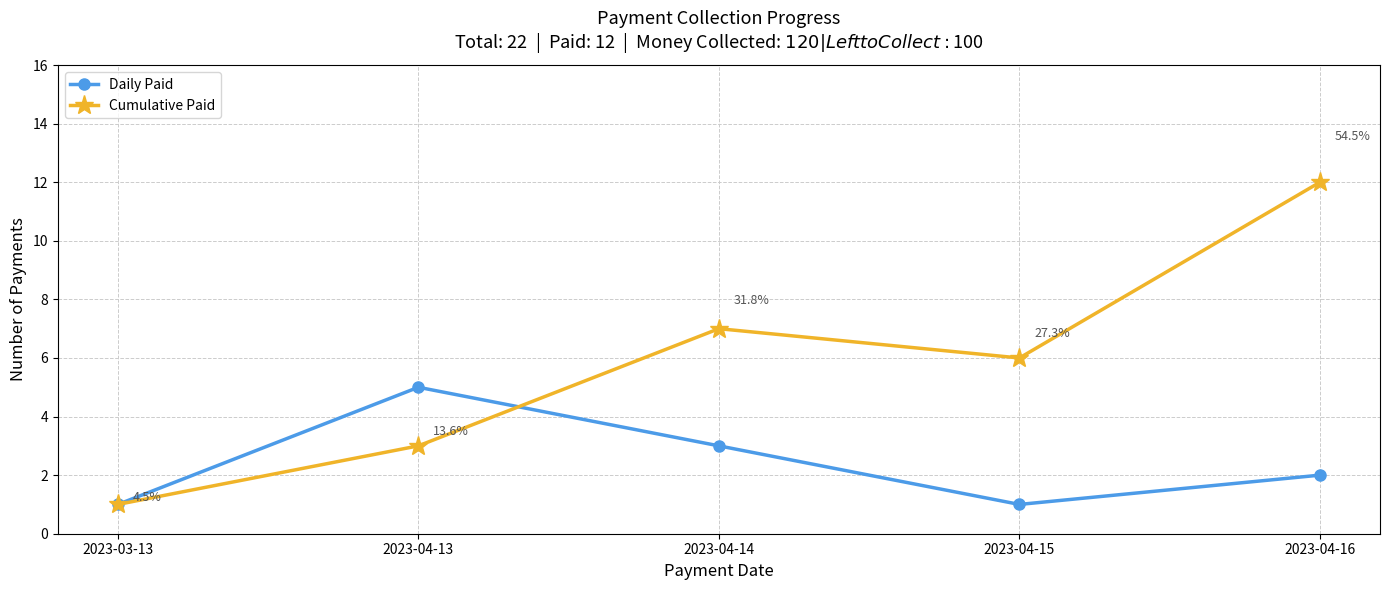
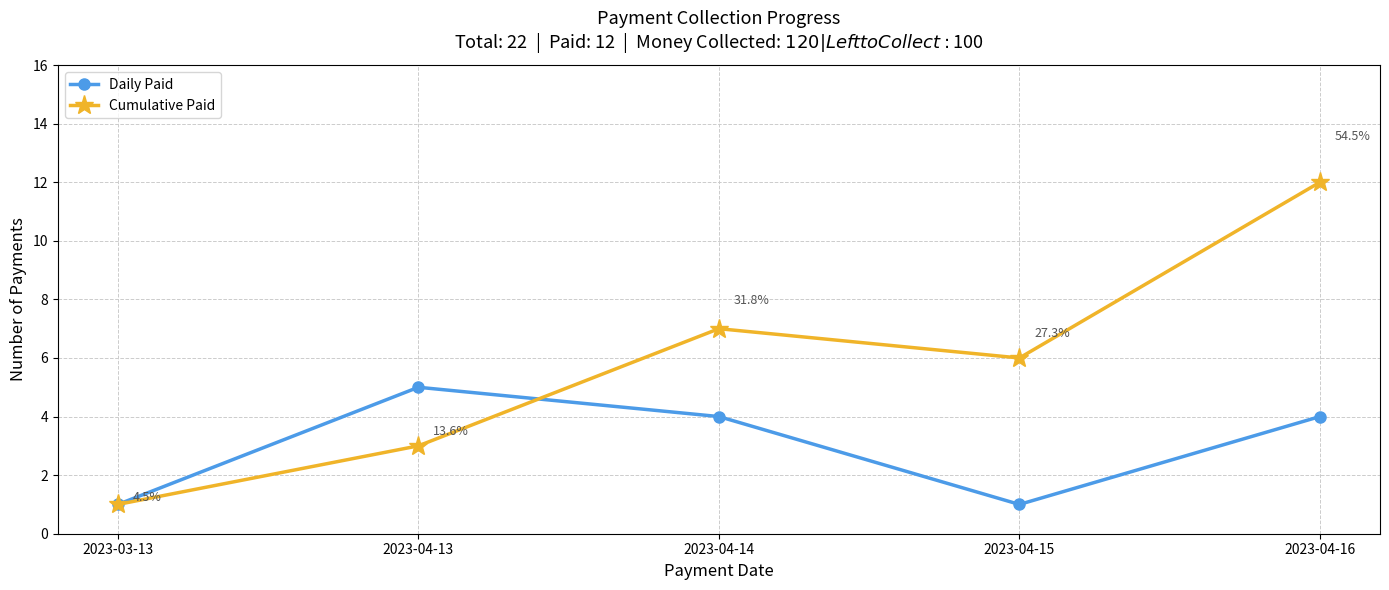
Daily Paid, 2023-04-14: 3 -> 4
Daily Paid, 2023-04-16: 2 -> 4
